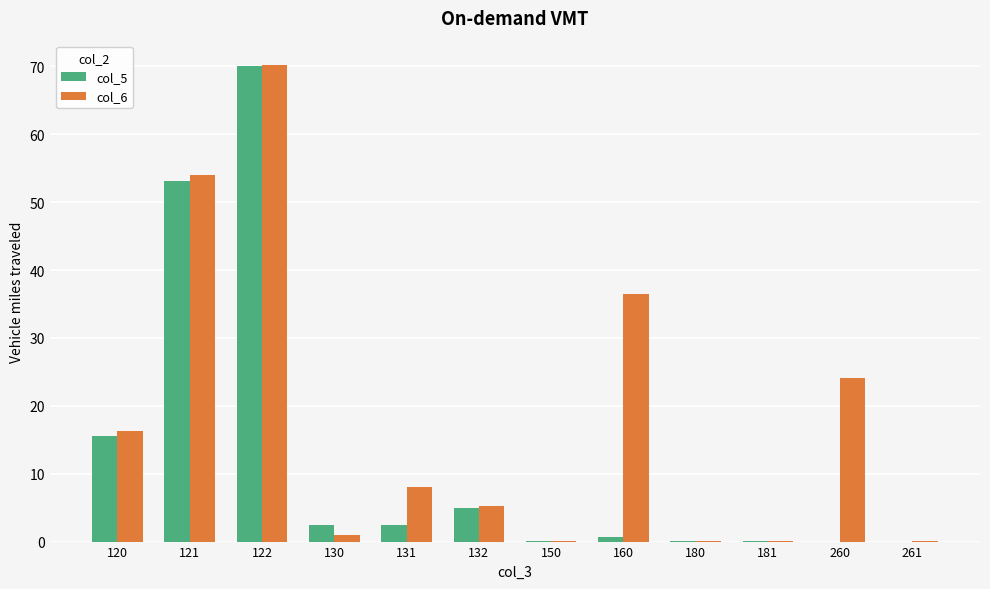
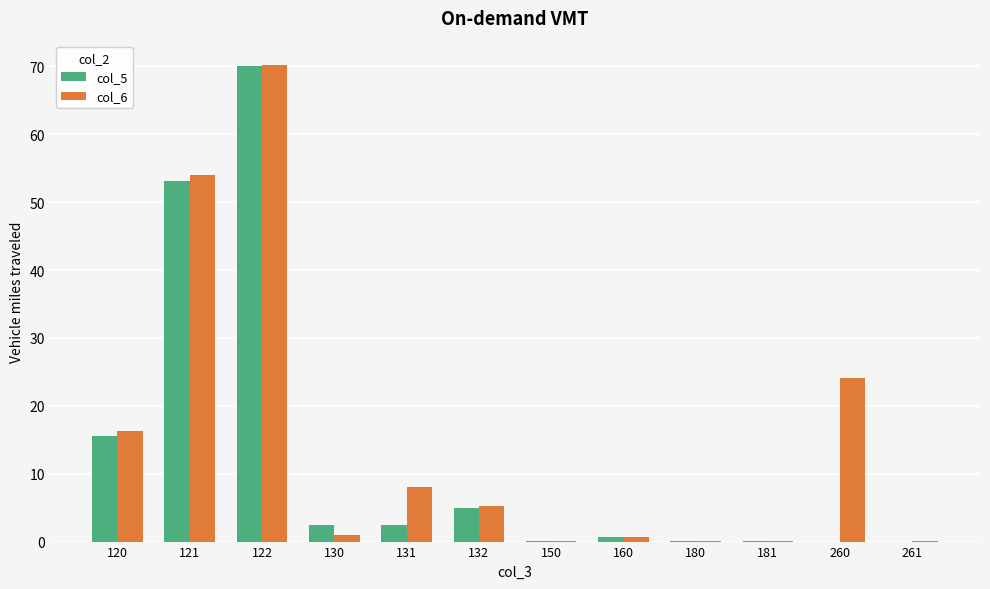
col_6, 160: 36 -> 1
